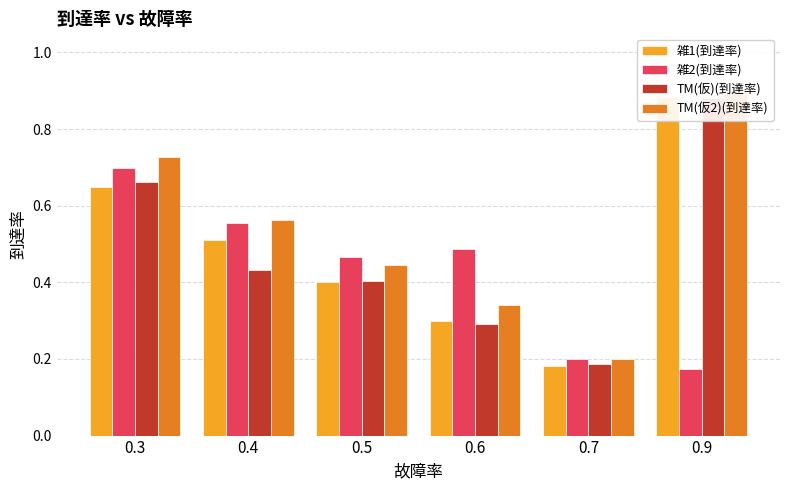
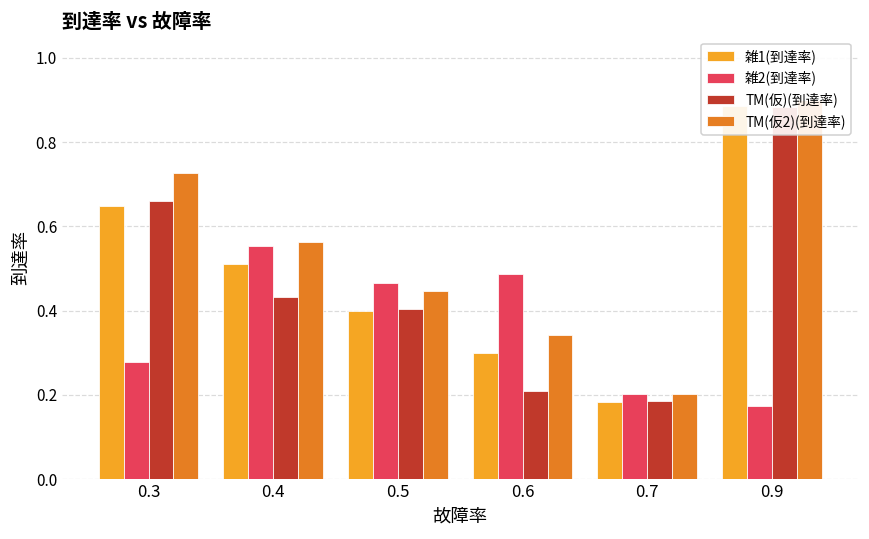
雑2(到達率), 0.3: 0.70 -> 0.28
TM(仮)(到達率), 0.6: 0.29 -> 0.21
